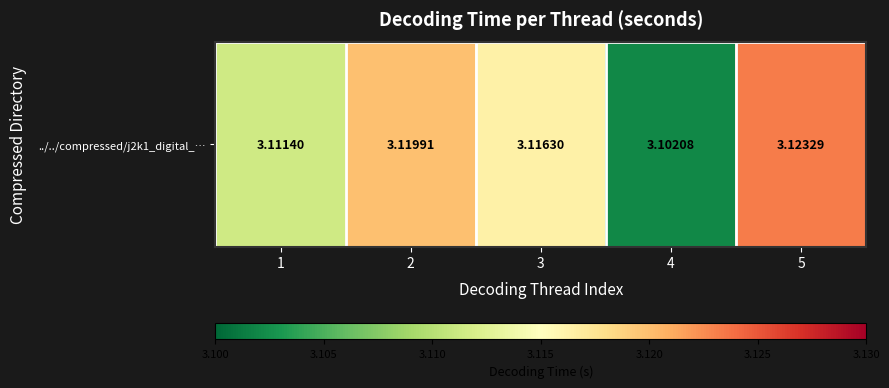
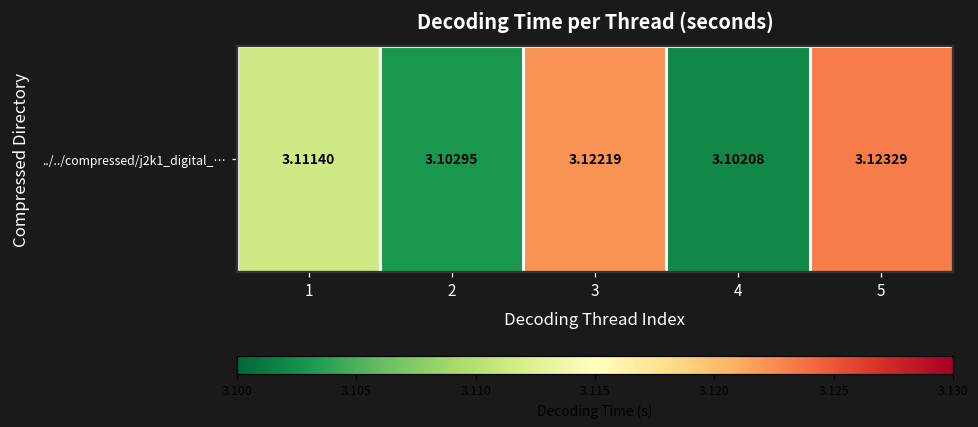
../../compressed/j2k1_digital_…, 2: 3.11991 -> 3.10295
../../compressed/j2k1_digital_…, 3: 3.11630 -> 3.12219
